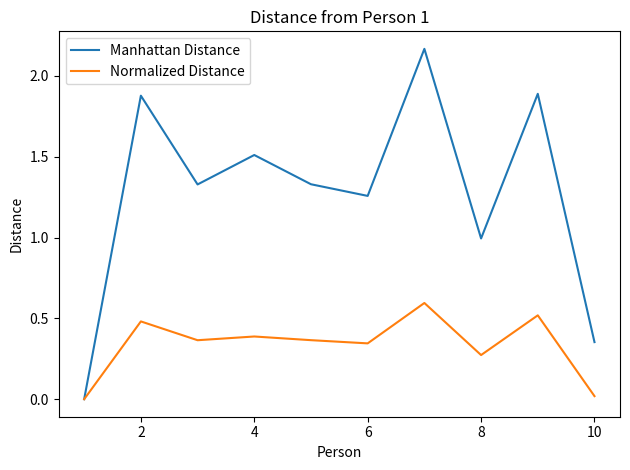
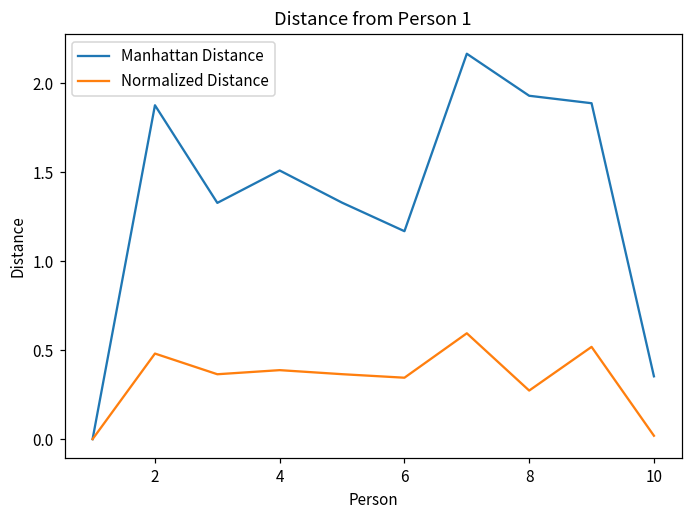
Manhattan Distance, 6: 1.26 -> 1.17
Manhattan Distance, 8: 0.99 -> 1.93
